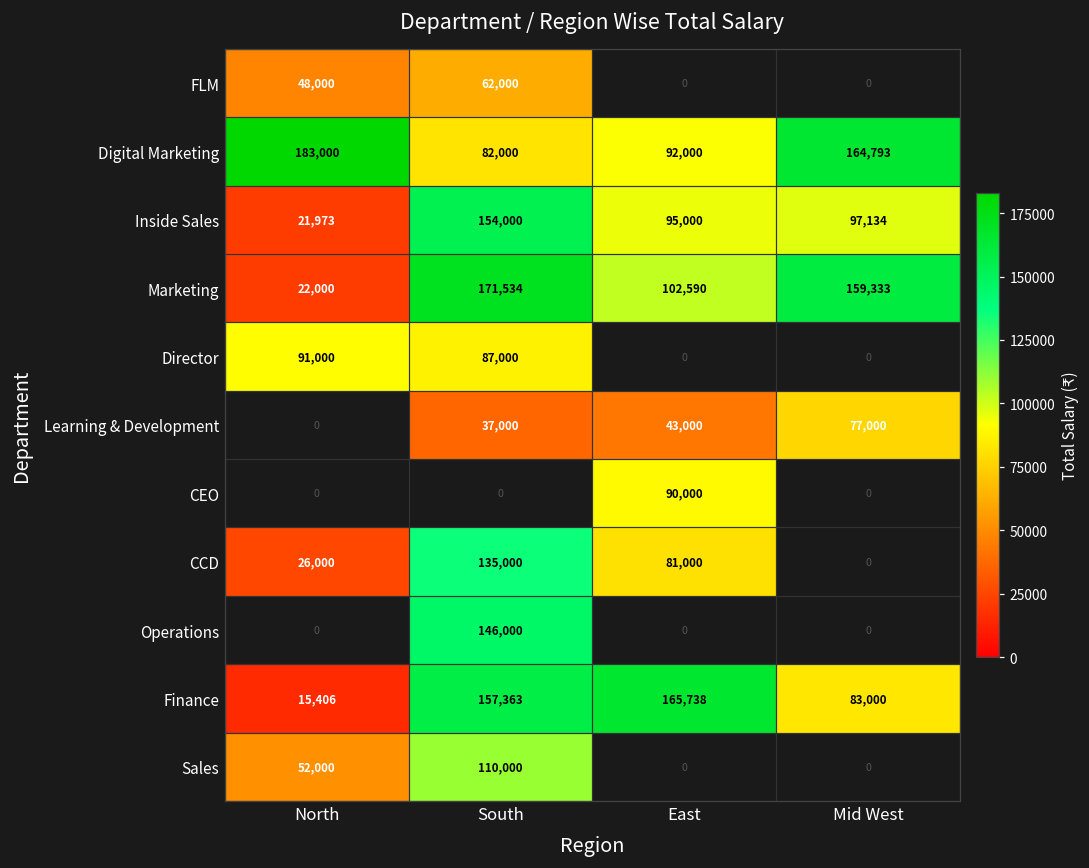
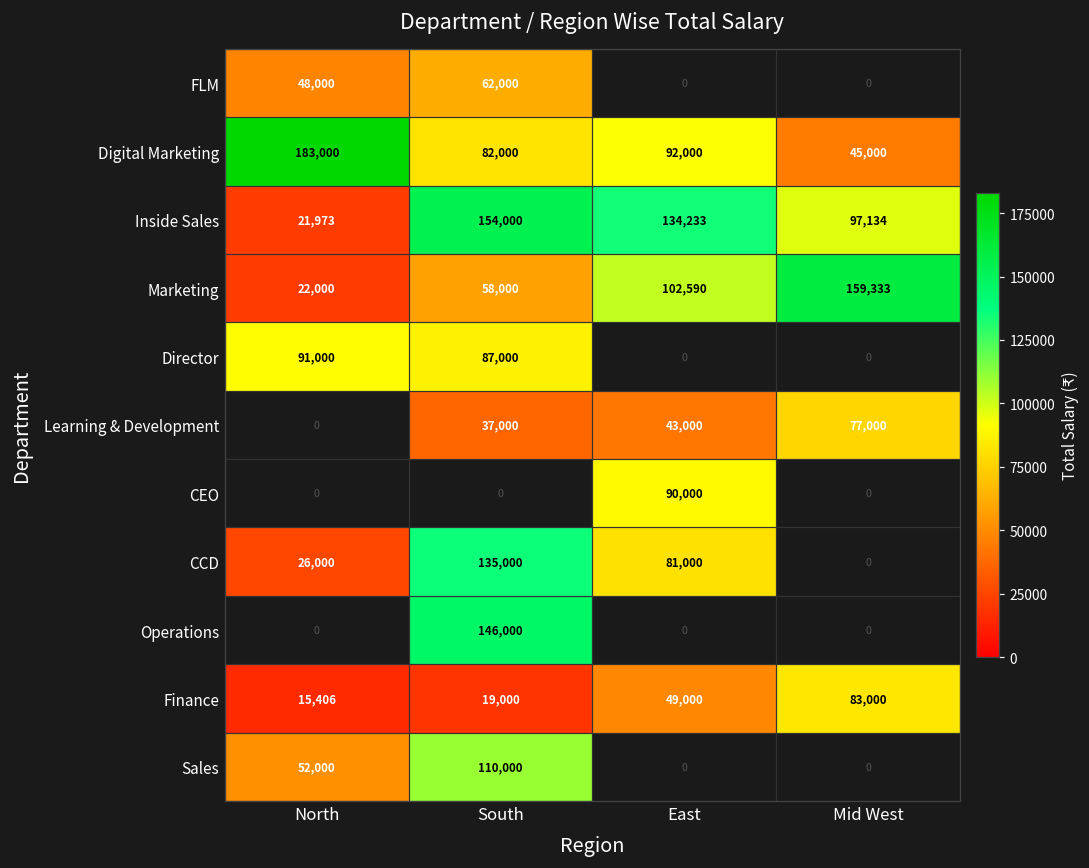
Digital Marketing, Mid West: 164,793 -> 45,000
Inside Sales, East: 95,000 -> 134,233
Marketing, South: 171,534 -> 58,000
Finance, South: 157,363 -> 19,000
Finance, East: 165,738 -> 49,000
